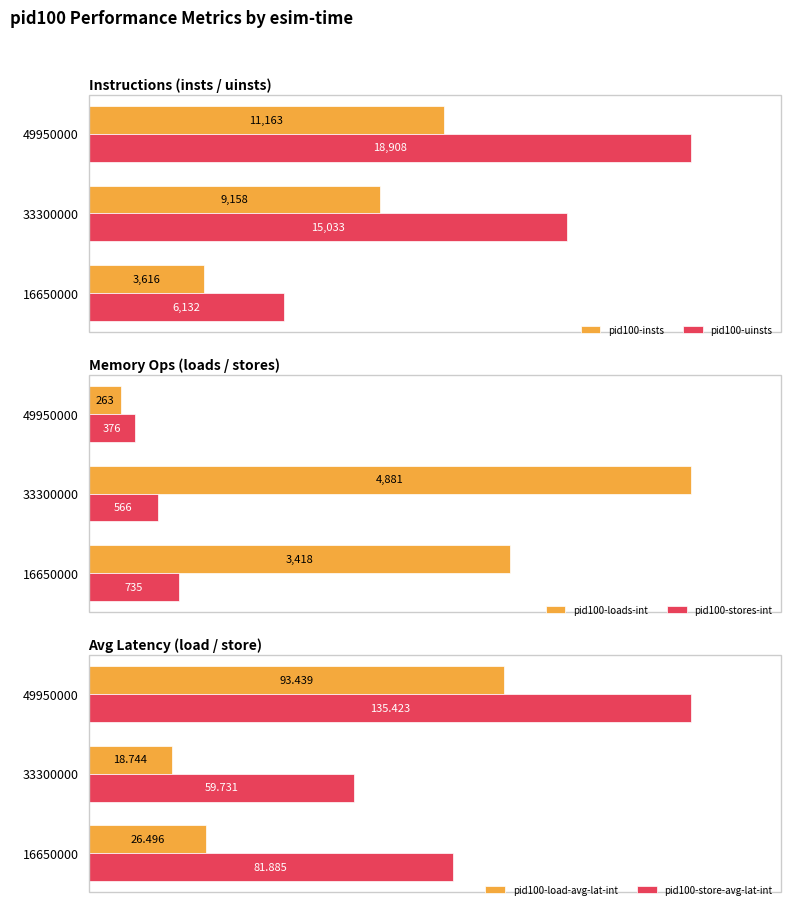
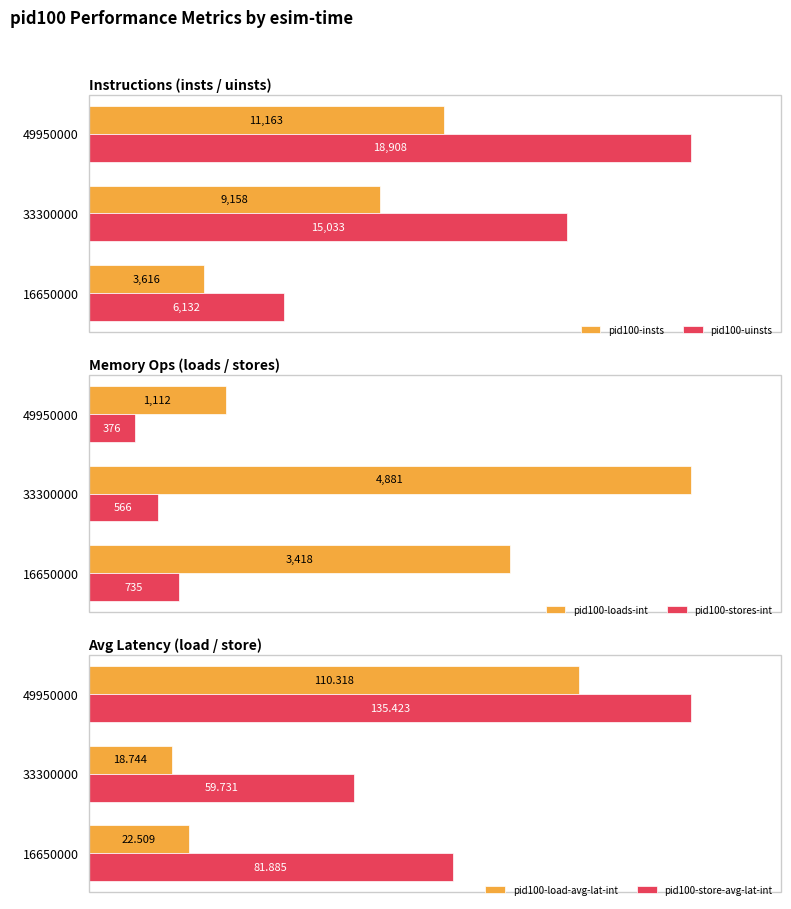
Memory Ops (loads / stores), pid100-loads-int, 49950000: 263 -> 1,112
Avg Latency (load / store), pid100-load-avg-lat-int, 49950000: 93.439 -> 110.318
Avg Latency (load / store), pid100-load-avg-lat-int, 16650000: 26.496 -> 22.509
